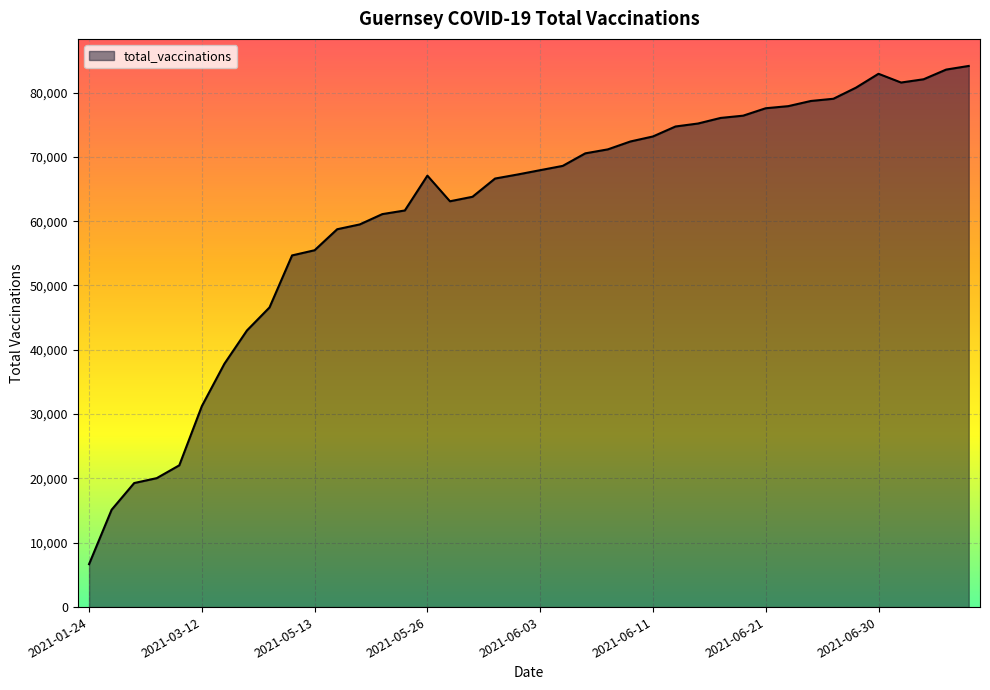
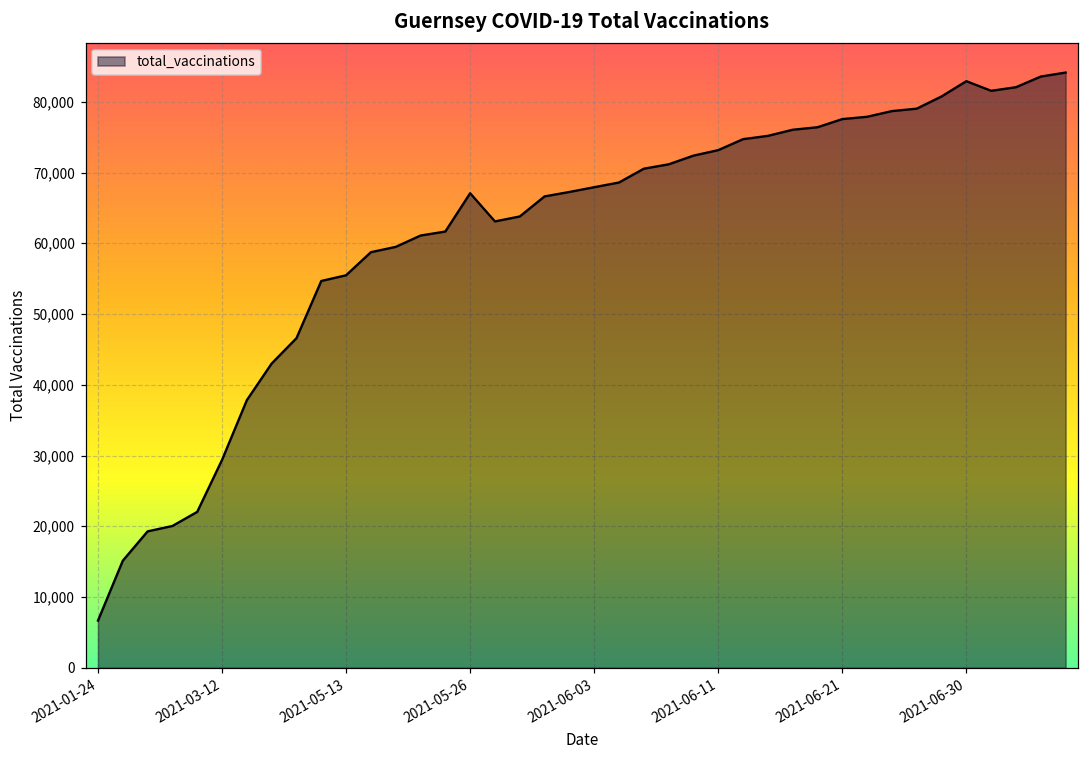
2021-03-12: 31,000 -> 29,000
